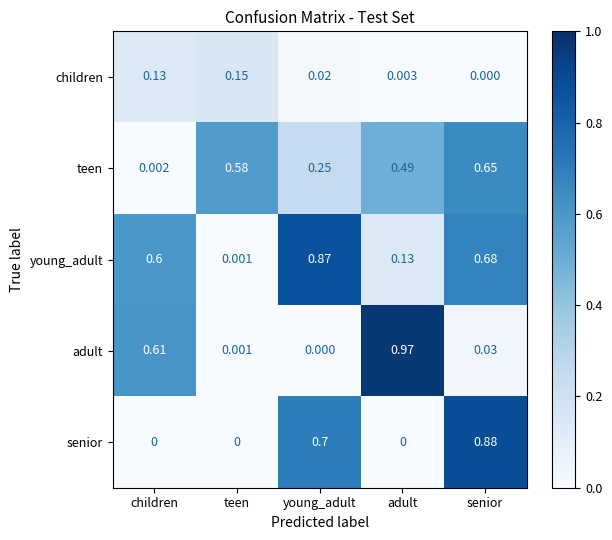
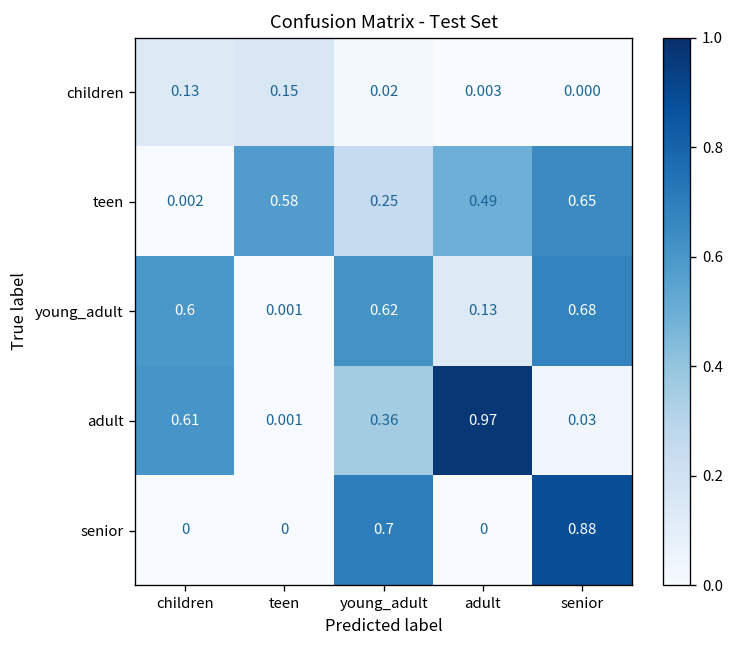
young_adult, young_adult: 0.87 -> 0.62
adult, young_adult: 0.000 -> 0.36
